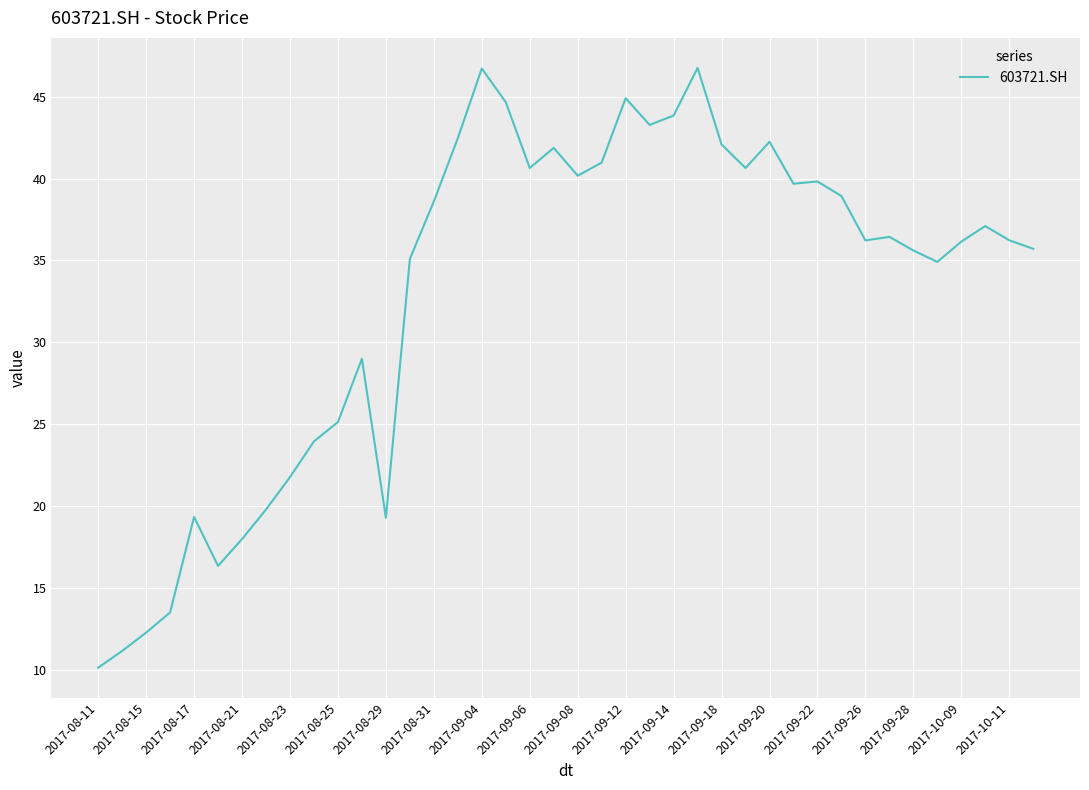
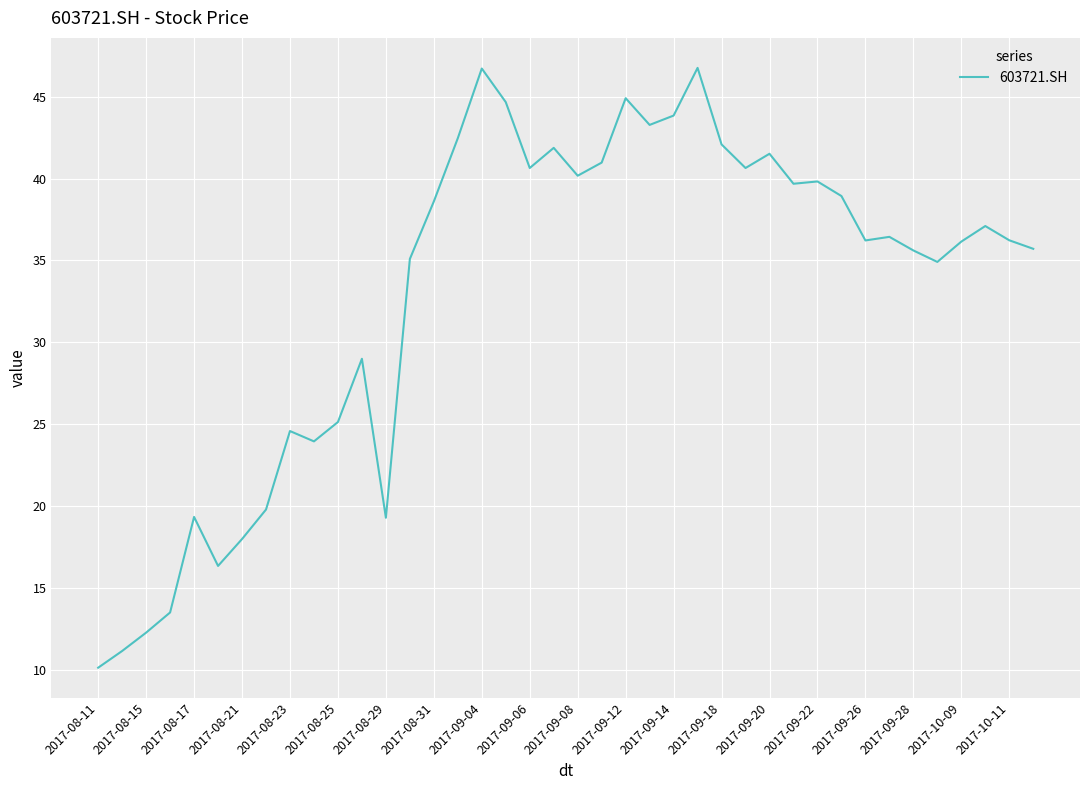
2017-08-23: 21.8 -> 24.6
2017-09-20: 42.2 -> 41.5
